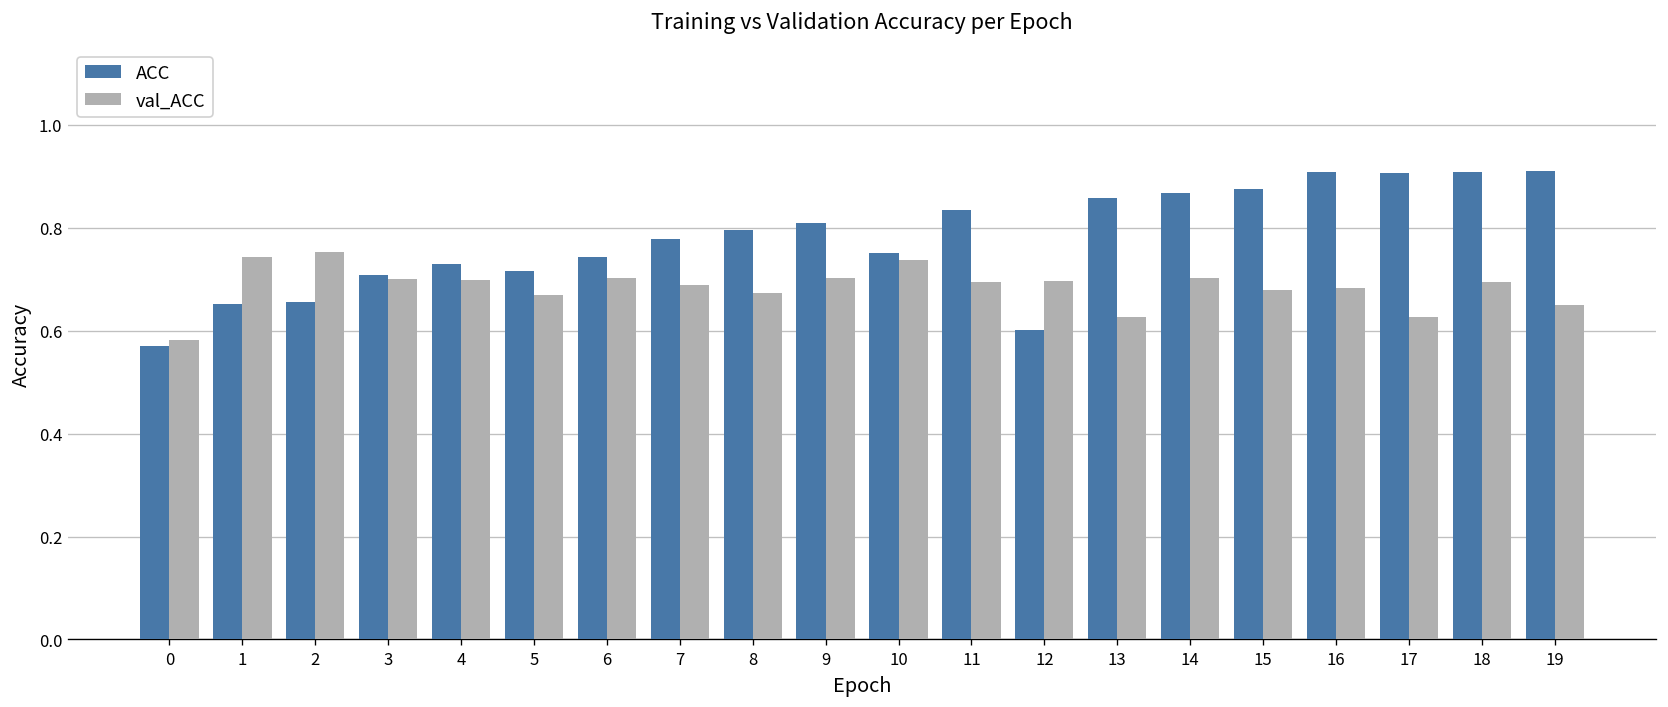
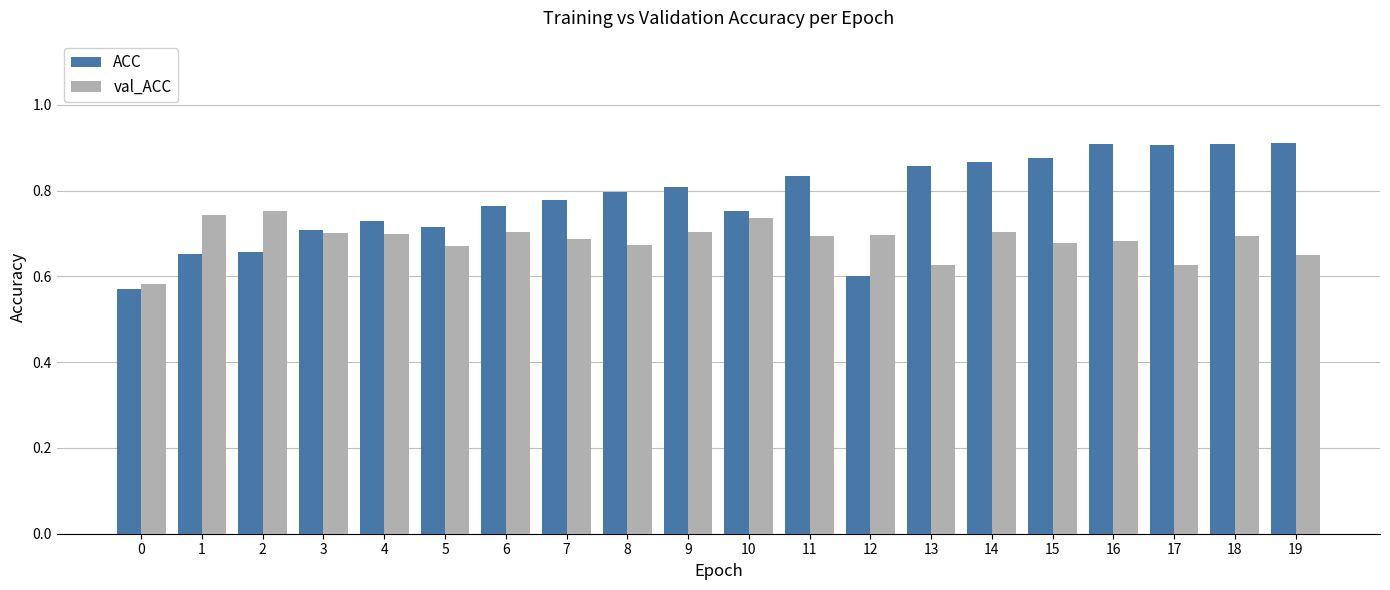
ACC, 6: 0.74 -> 0.76
